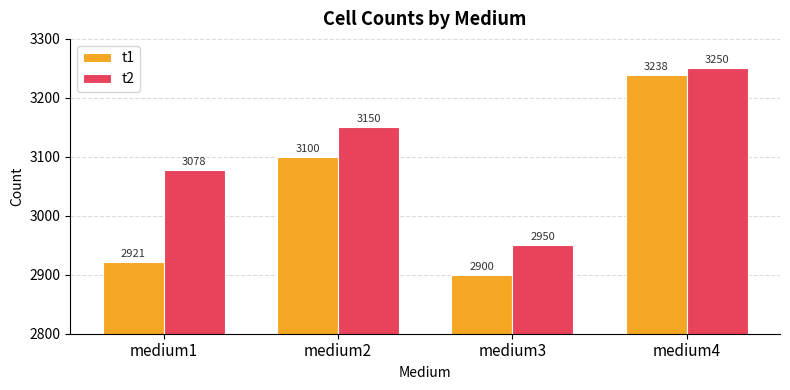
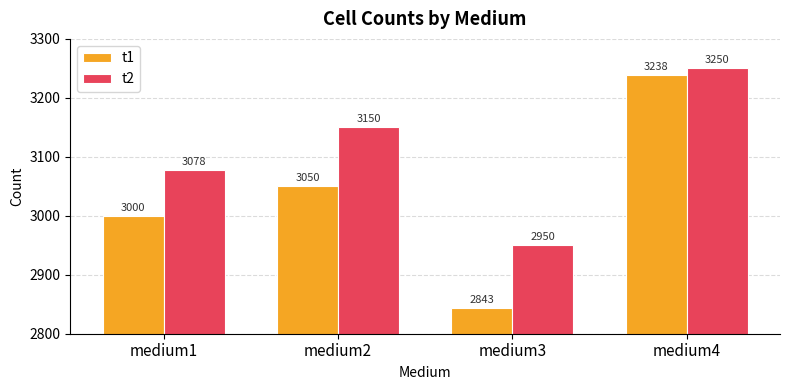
t1, medium1: 2921 -> 3000
t1, medium2: 3100 -> 3050
t1, medium3: 2900 -> 2843
